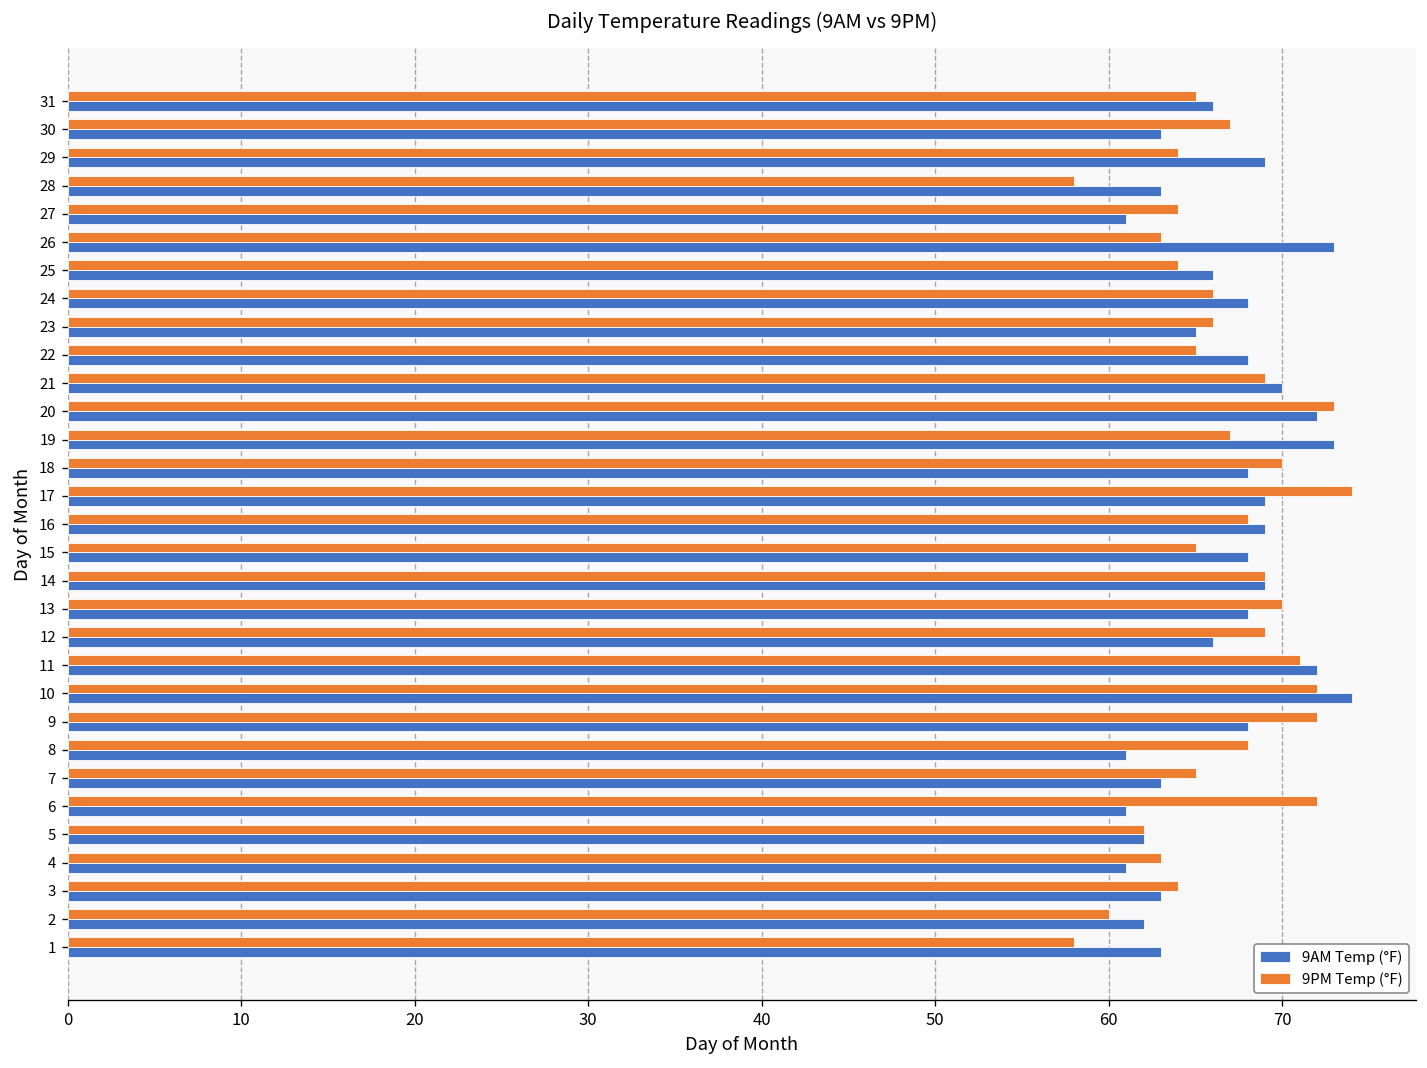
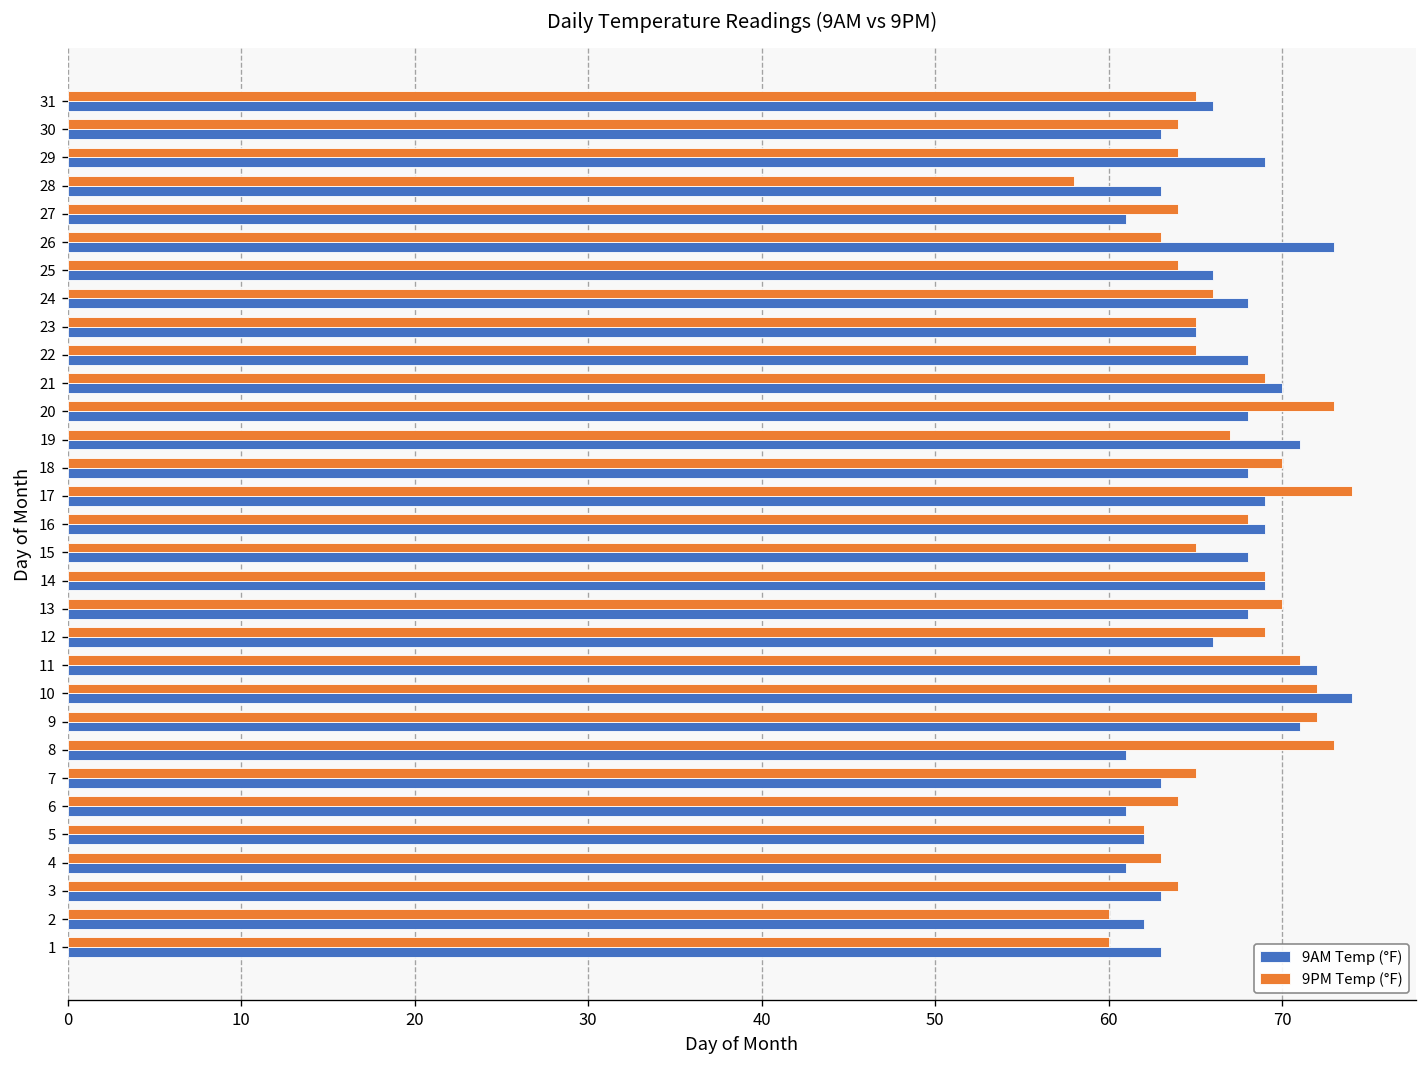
9PM Temp (°F), 30: 67 -> 64
9PM Temp (°F), 23: 66 -> 65
9AM Temp (°F), 20: 72 -> 68
9AM Temp (°F), 19: 73 -> 71
9AM Temp (°F), 9: 68 -> 71
9PM Temp (°F), 8: 68 -> 73
9PM Temp (°F), 6: 72 -> 64
9PM Temp (°F), 1: 58 -> 60
